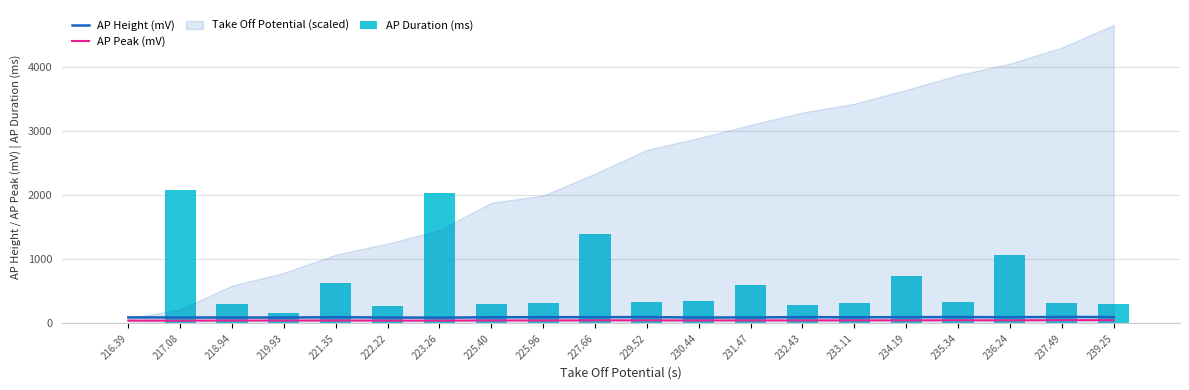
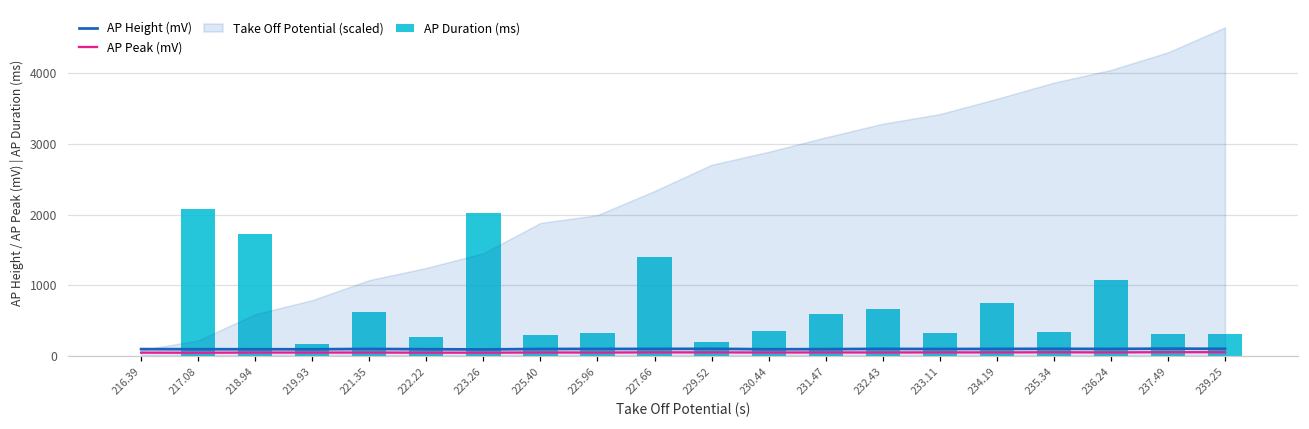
AP Duration (ms), 218.94: 300 -> 1700
AP Duration (ms), 229.52: 300 -> 200
AP Duration (ms), 232.43: 300 -> 700
